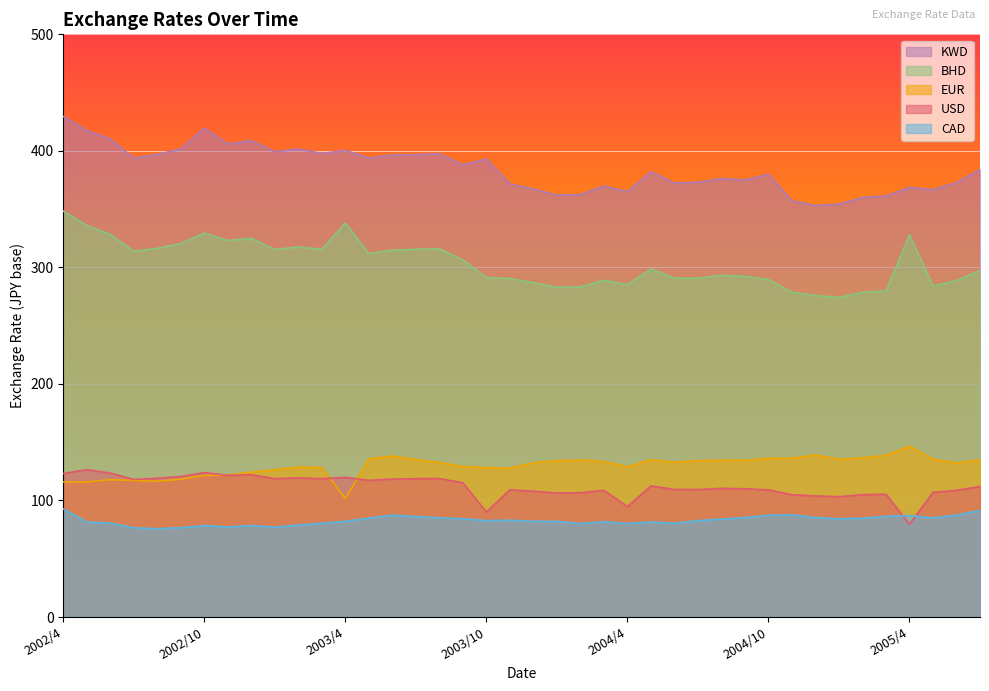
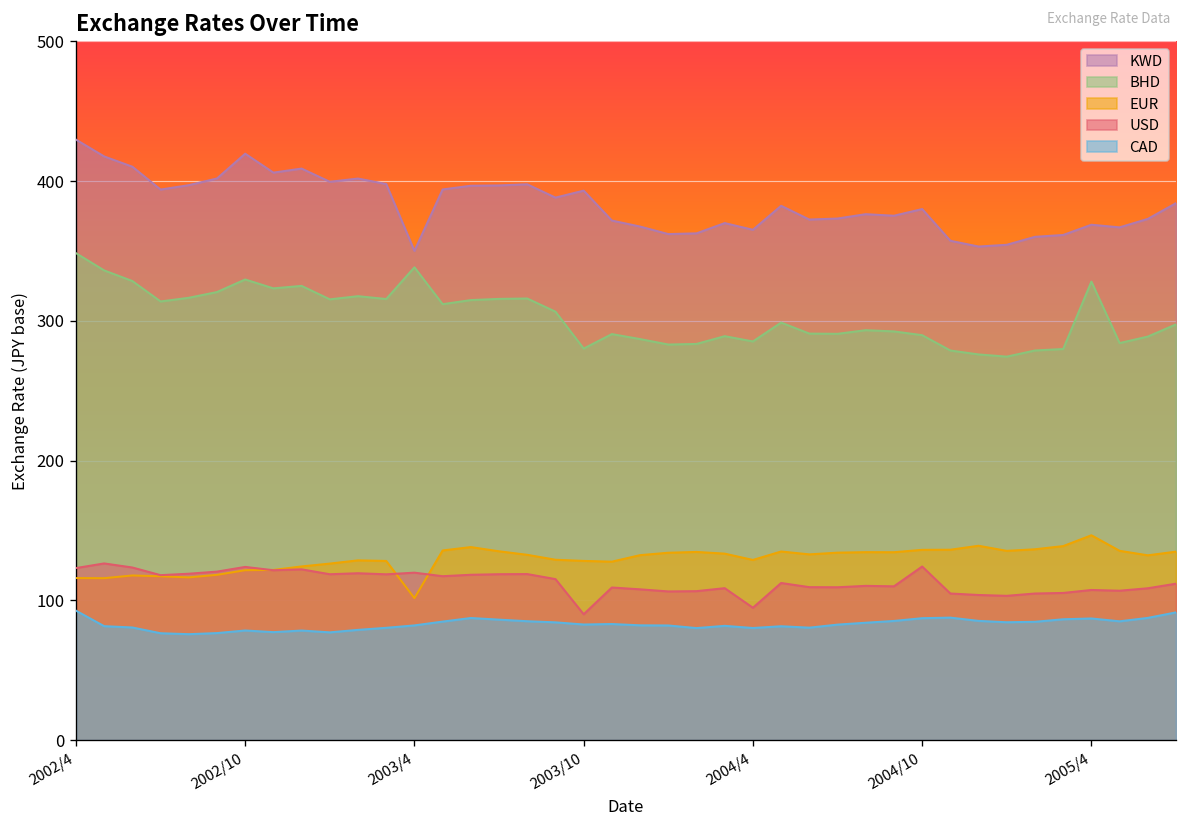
KWD, 2003/4: 400 -> 350
BHD, 2003/10: 291 -> 280
USD, 2004/10: 109 -> 124
USD, 2005/4: 80 -> 107
